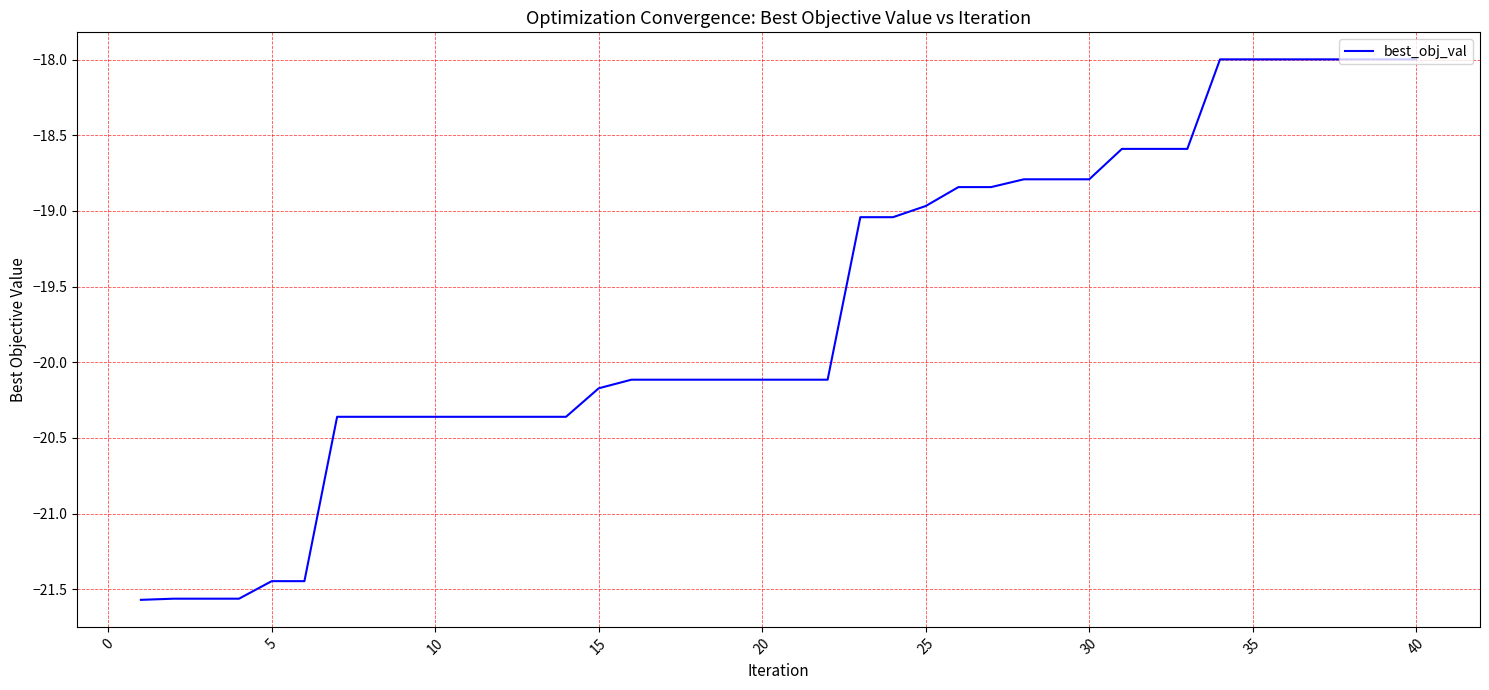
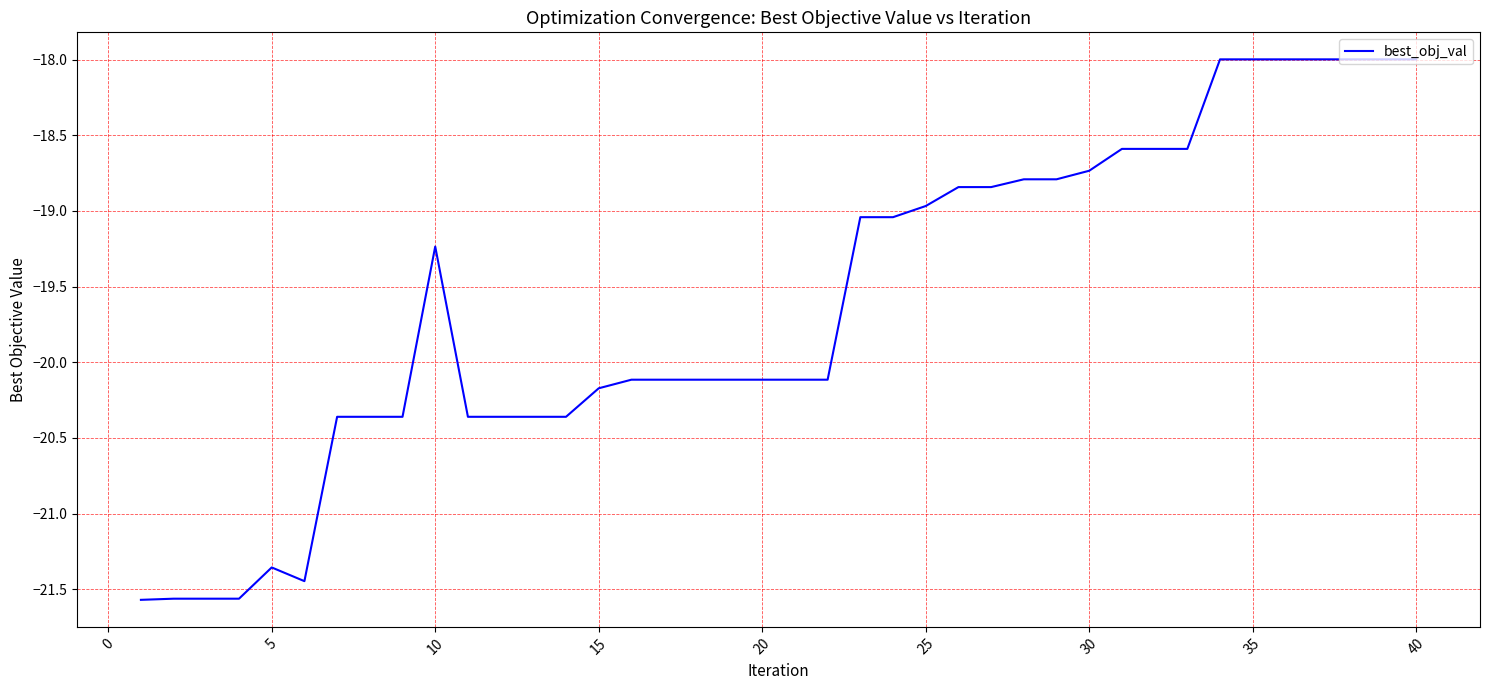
5: -21.45 -> -21.36
10: -20.36 -> -19.24
30: -18.79 -> -18.74
